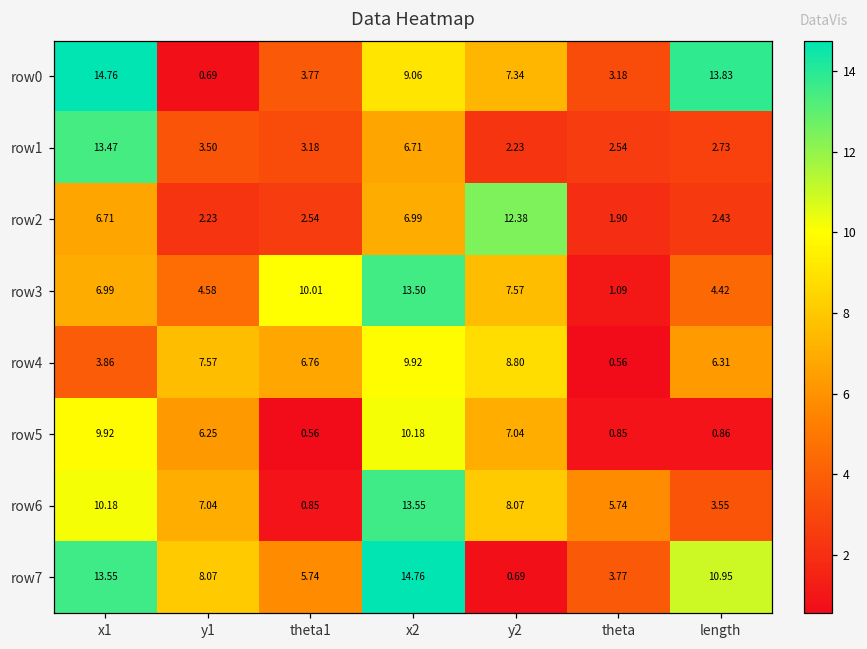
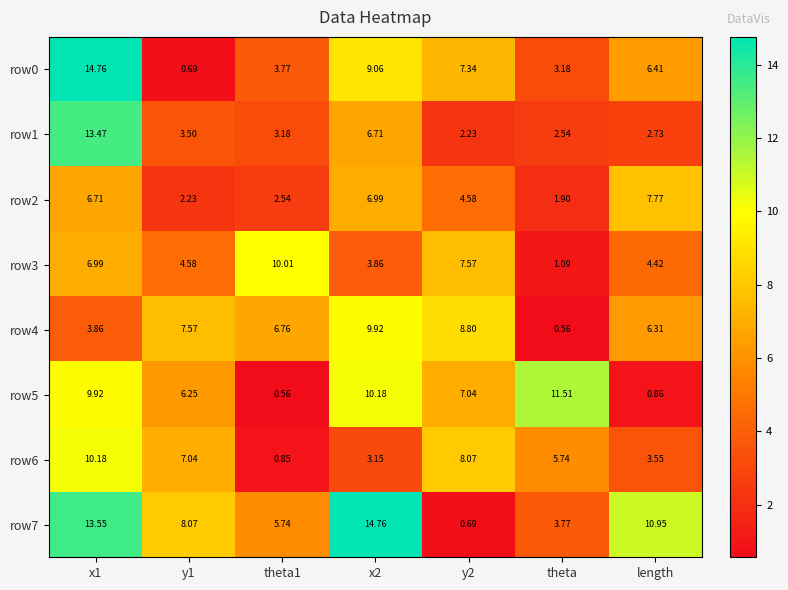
row0, length: 13.83 -> 6.41
row2, y2: 12.38 -> 4.58
row2, length: 2.43 -> 7.77
row3, x2: 13.50 -> 3.86
row5, theta: 0.85 -> 11.51
row6, x2: 13.55 -> 3.15
